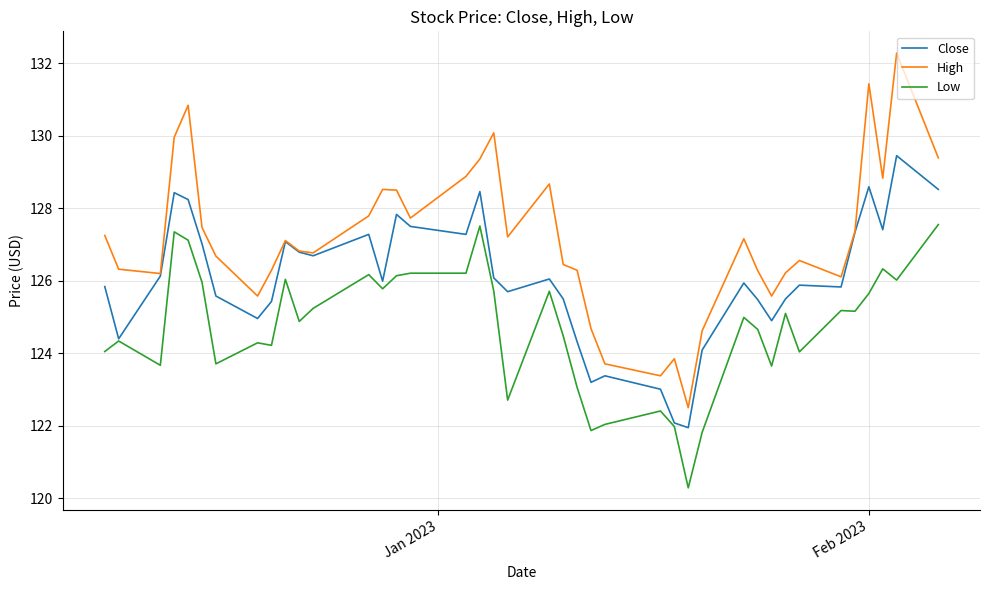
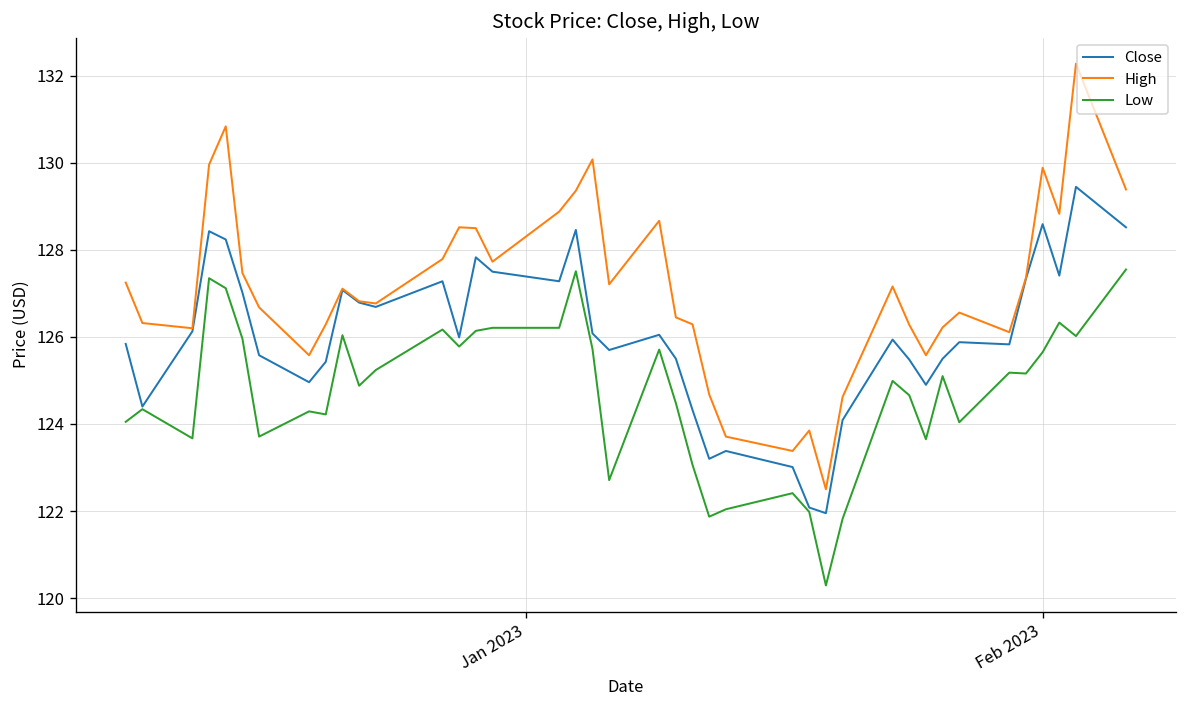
High, Feb 2023: 131.4 -> 129.9
